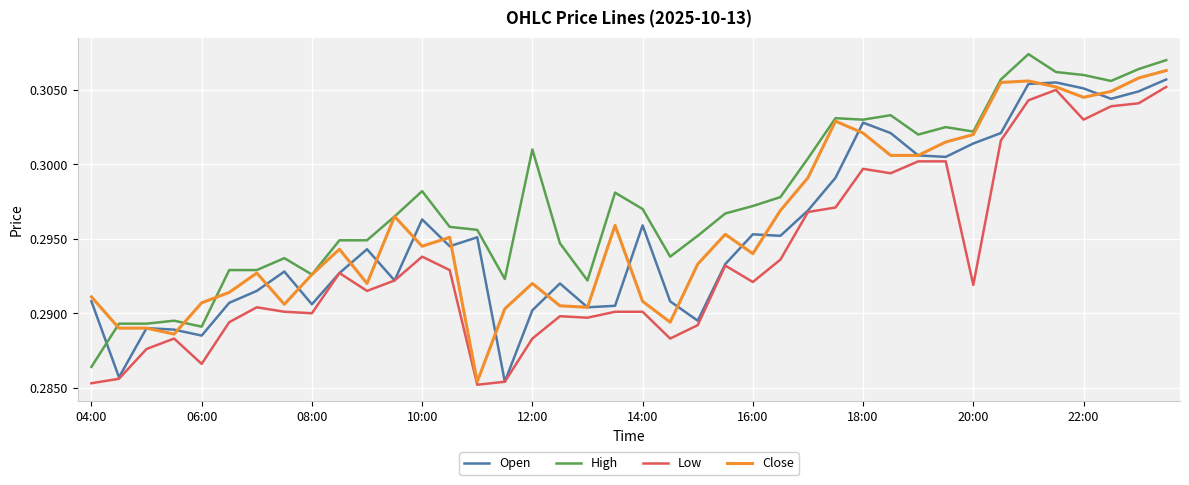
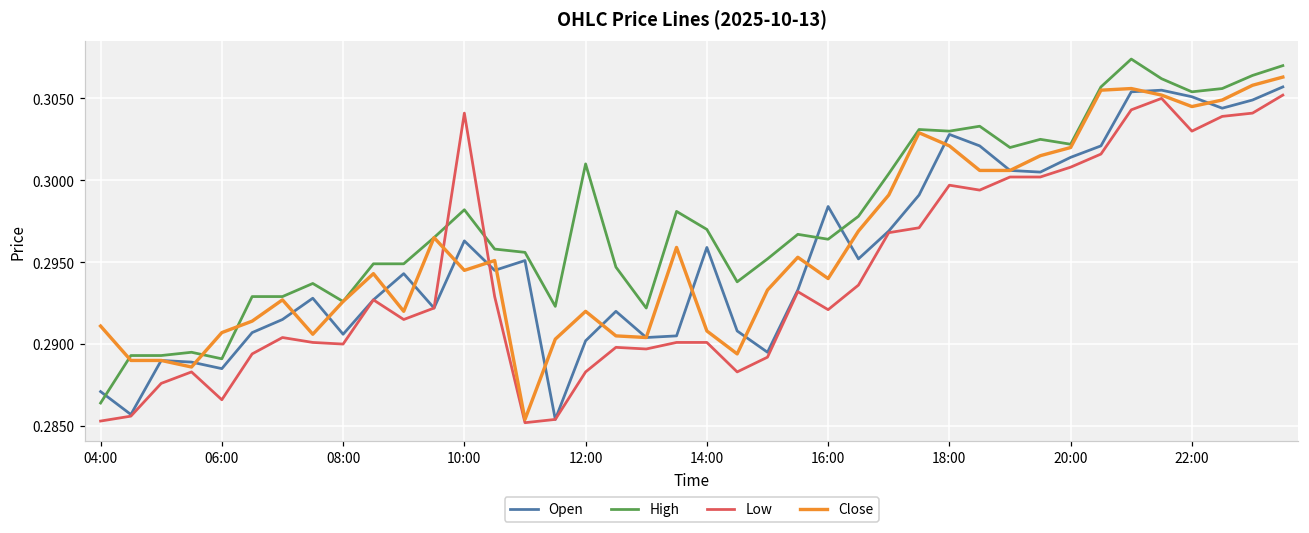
Open, 04:00: 0.2908 -> 0.2871
Low, 10:00: 0.2938 -> 0.3041
Open, 16:00: 0.2953 -> 0.2984
High, 16:00: 0.2972 -> 0.2964
Low, 20:00: 0.2919 -> 0.3008
High, 22:00: 0.3060 -> 0.3054
